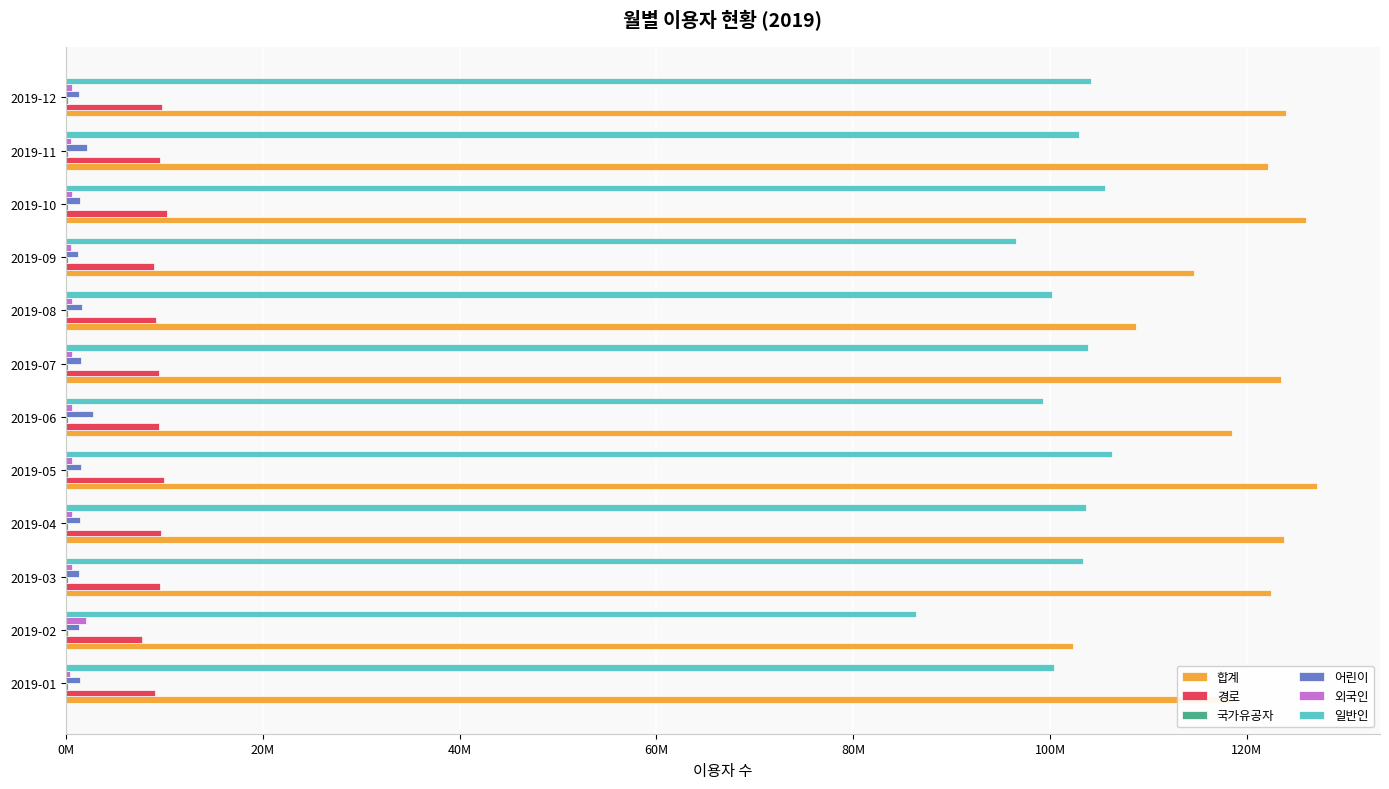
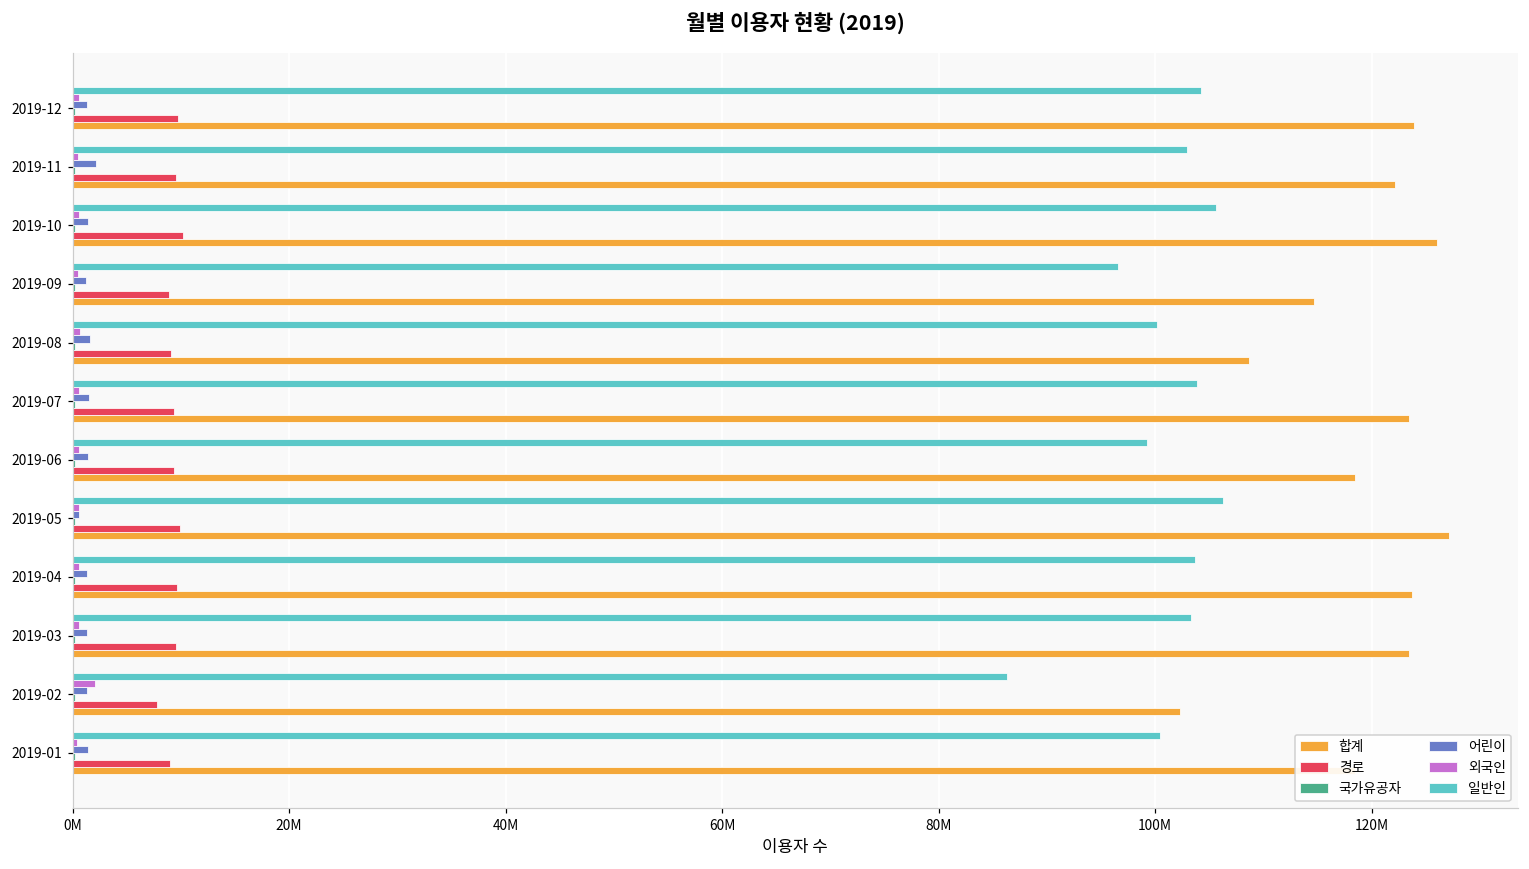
어린이, 2019-06: 3000000 -> 1000000
어린이, 2019-05: 2000000 -> 1000000
합계, 2019-03: 122000000 -> 123000000
